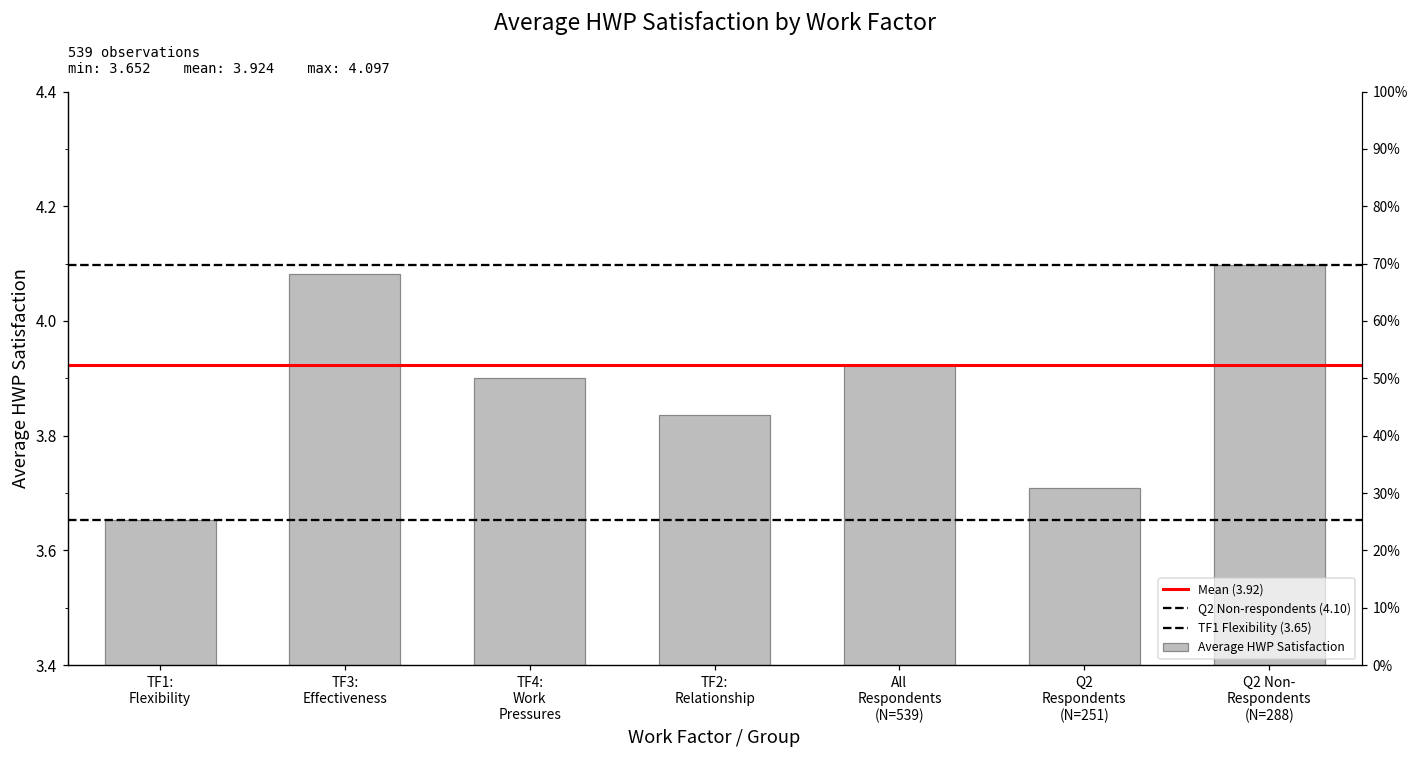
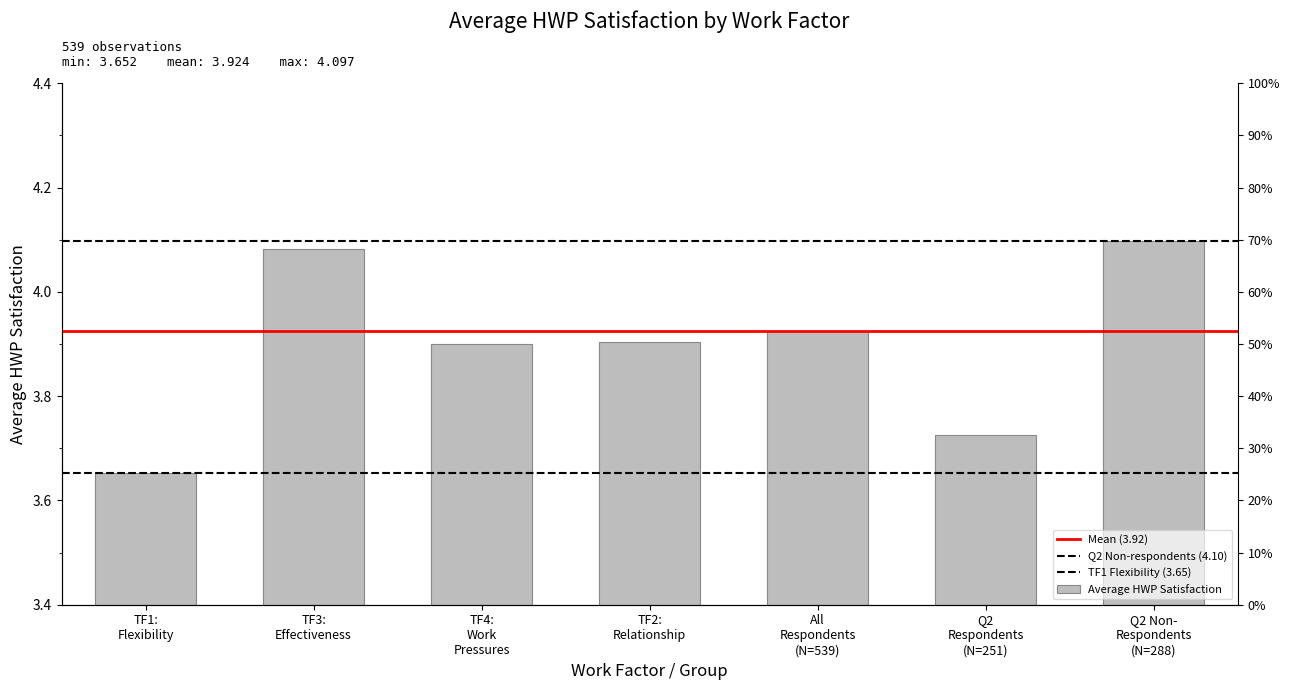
TF2: Relationship: 3.84 -> 3.90
Q2 Respondents (N=251): 3.71 -> 3.73
